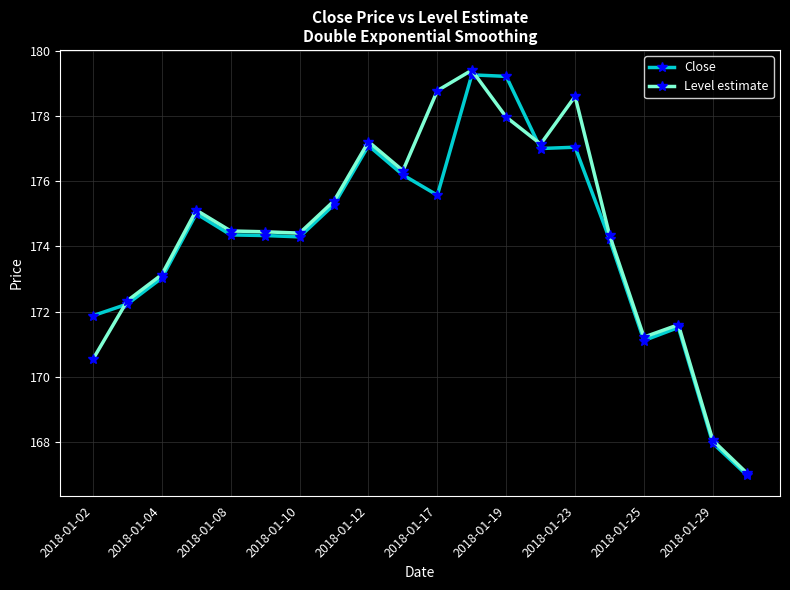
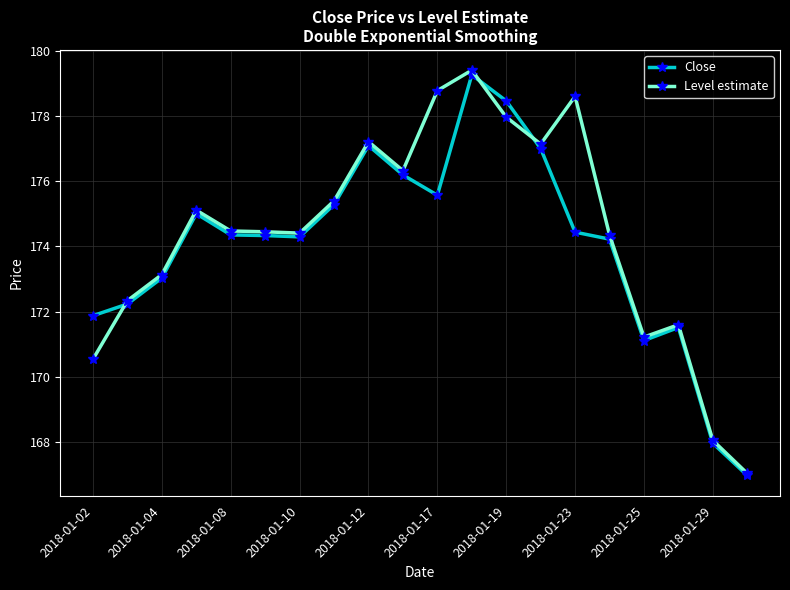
Close, 2018-01-19: 179.2 -> 178.5
Close, 2018-01-23: 177.0 -> 174.4
